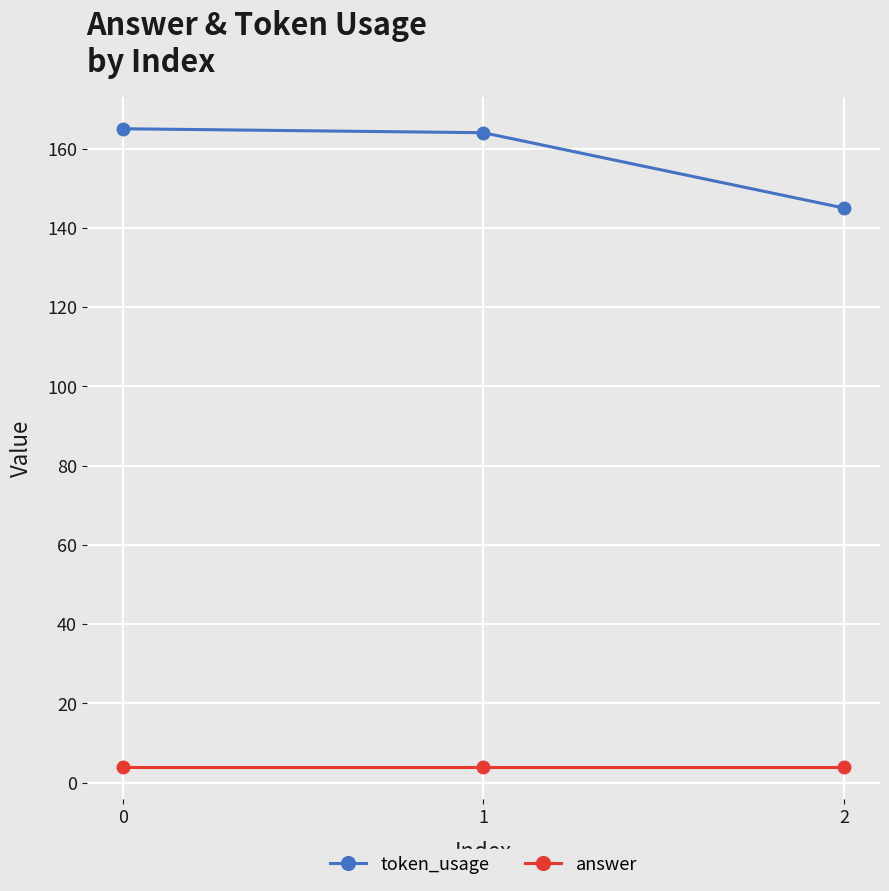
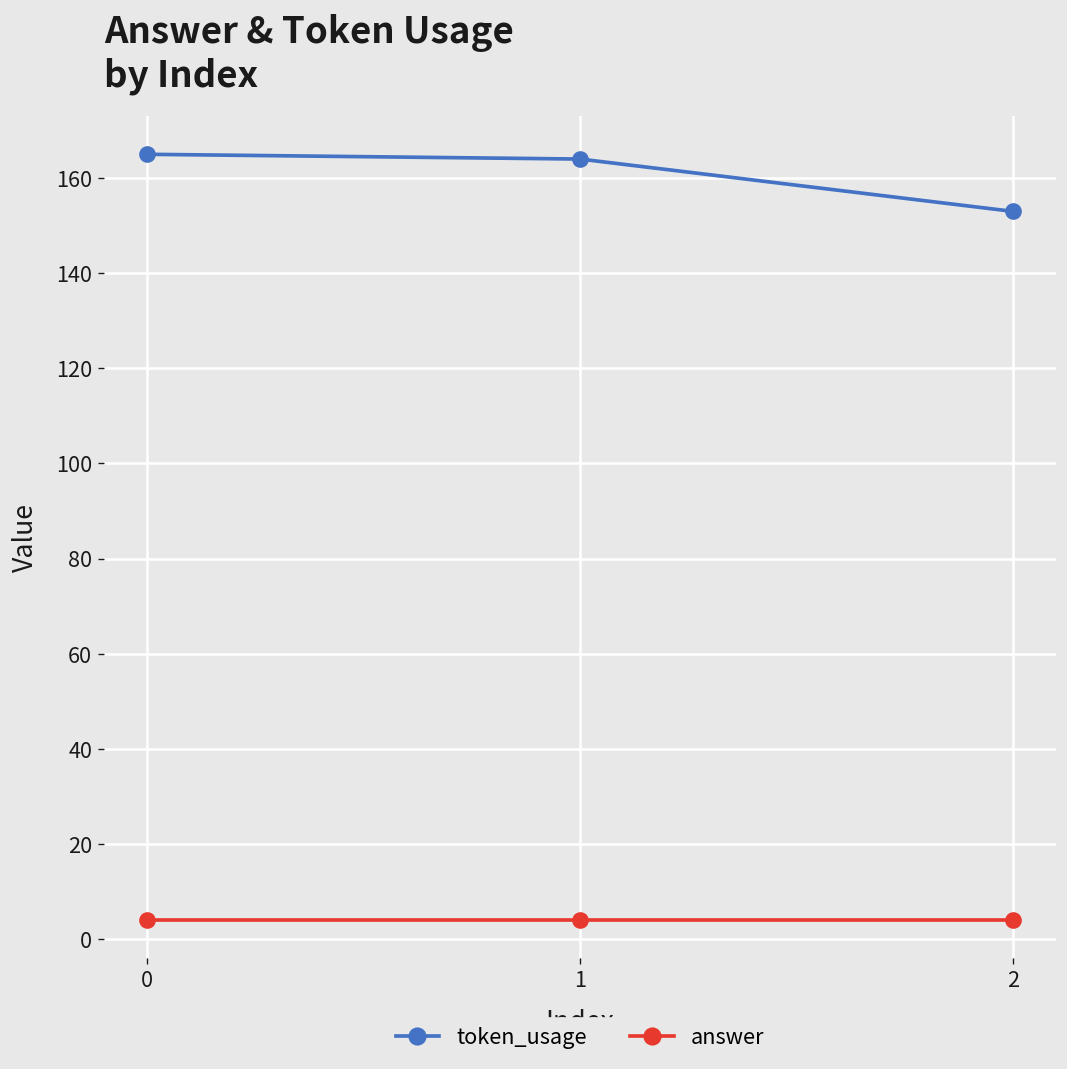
token_usage, 2: 145 -> 153
